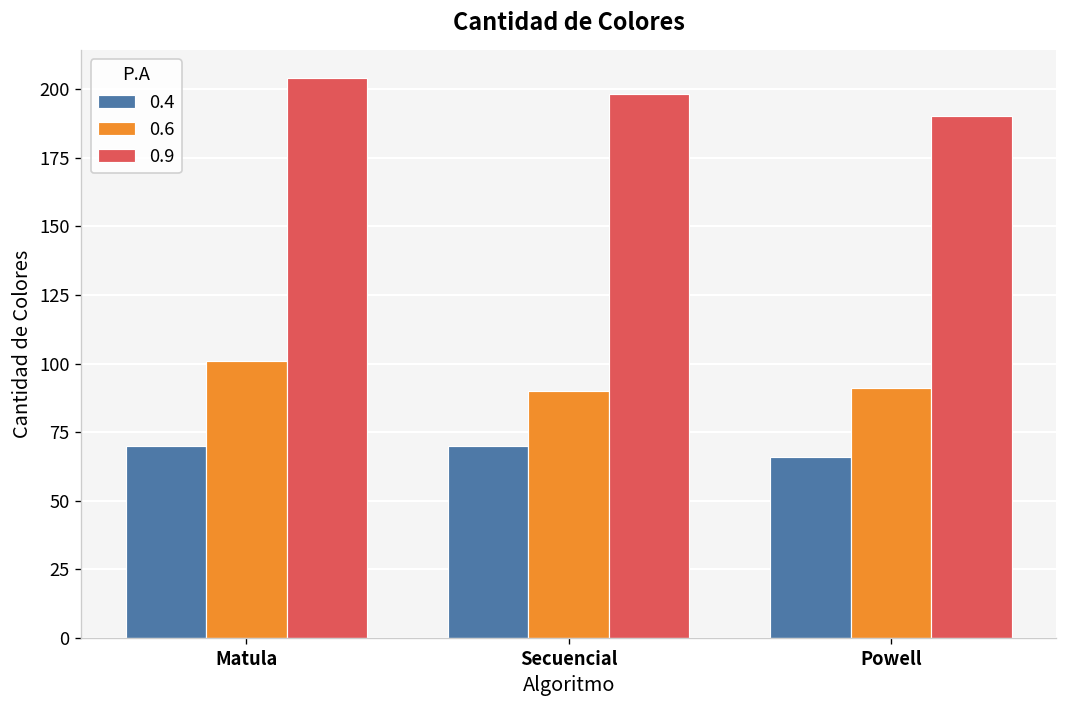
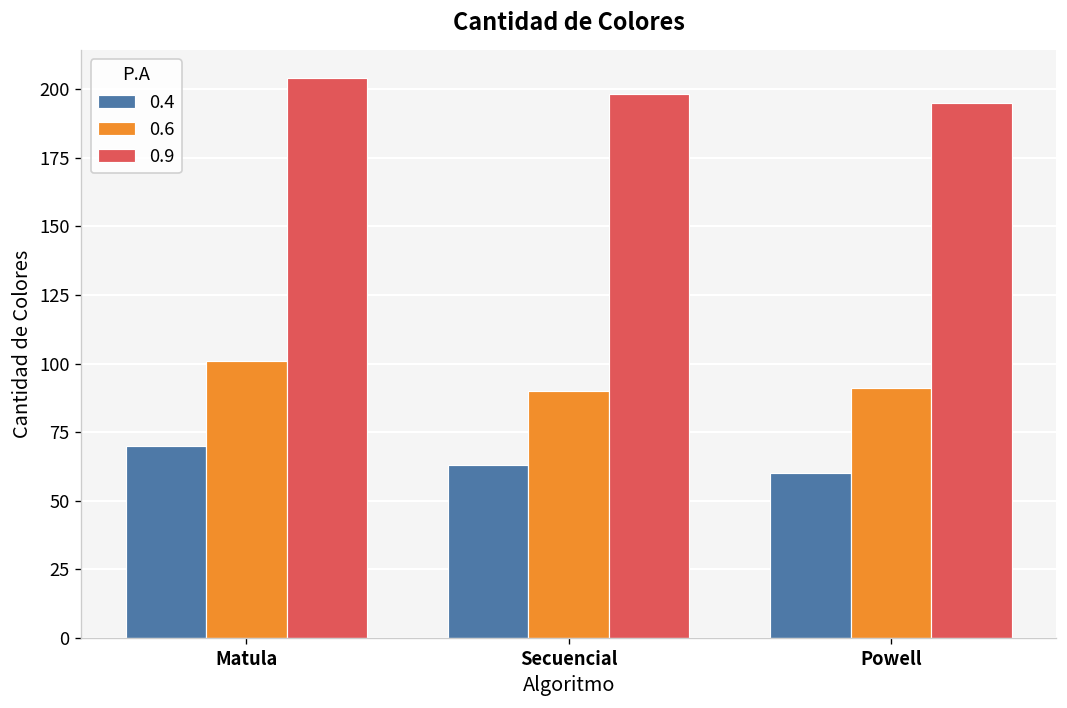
0.4, Secuencial: 70 -> 63
0.4, Powell: 66 -> 60
0.9, Powell: 190 -> 195
